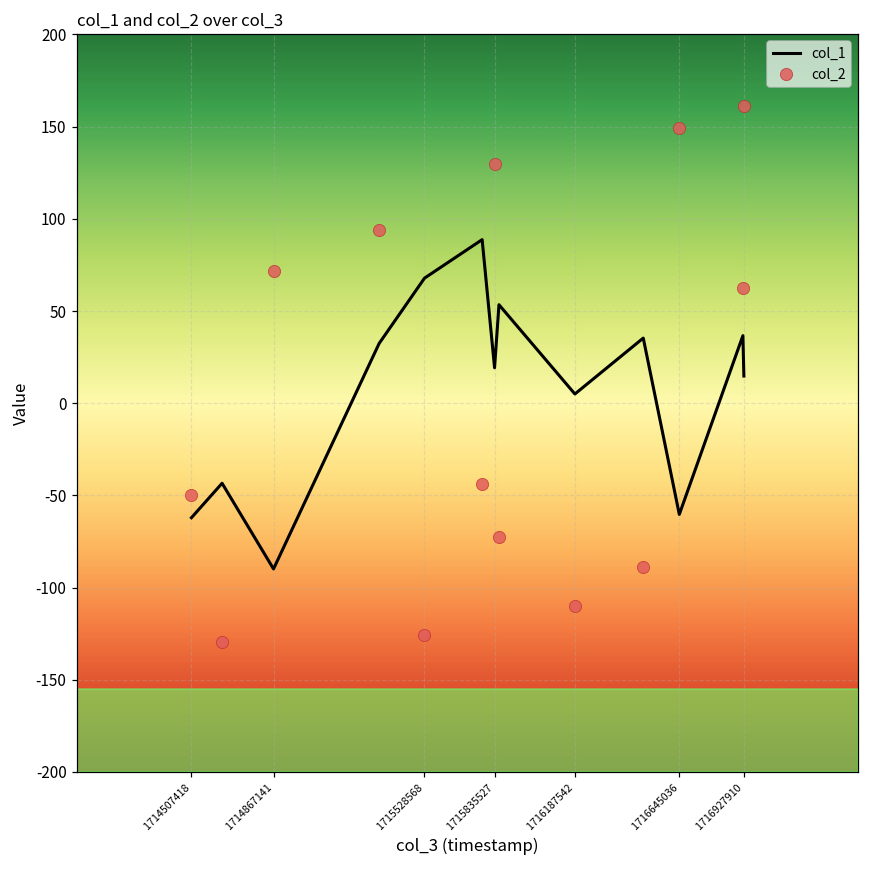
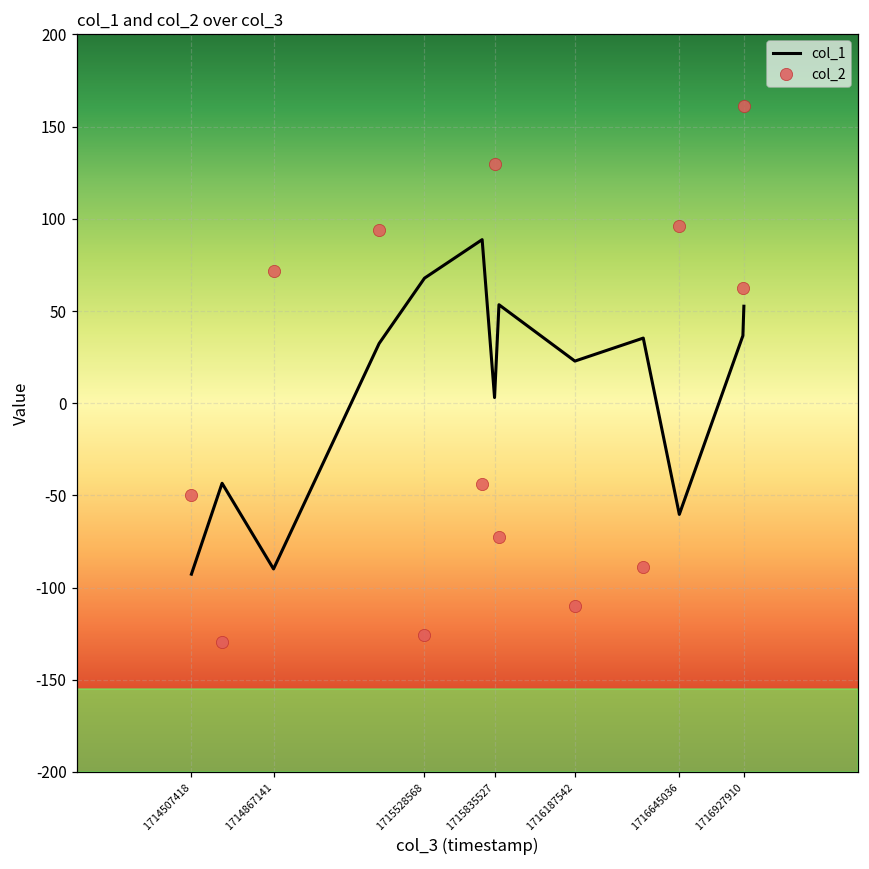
col_1, 1714507418: -62 -> -93
col_1, 1715835527: 19 -> 3
col_1, 1716187542: 5 -> 23
col_2, 1716645036: 149 -> 96
col_1, 1716927910: 15 -> 53
